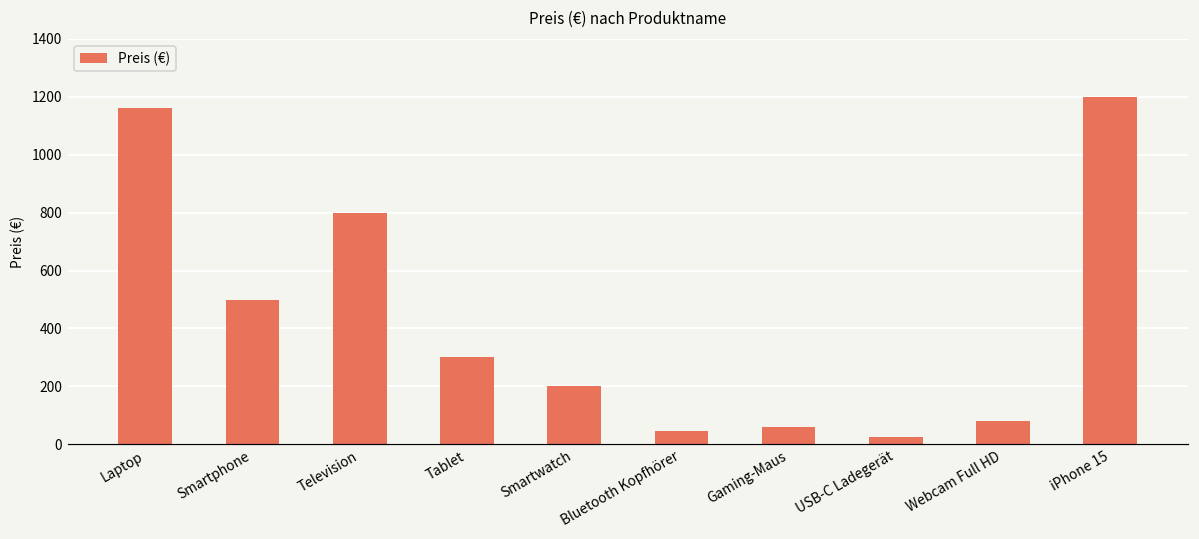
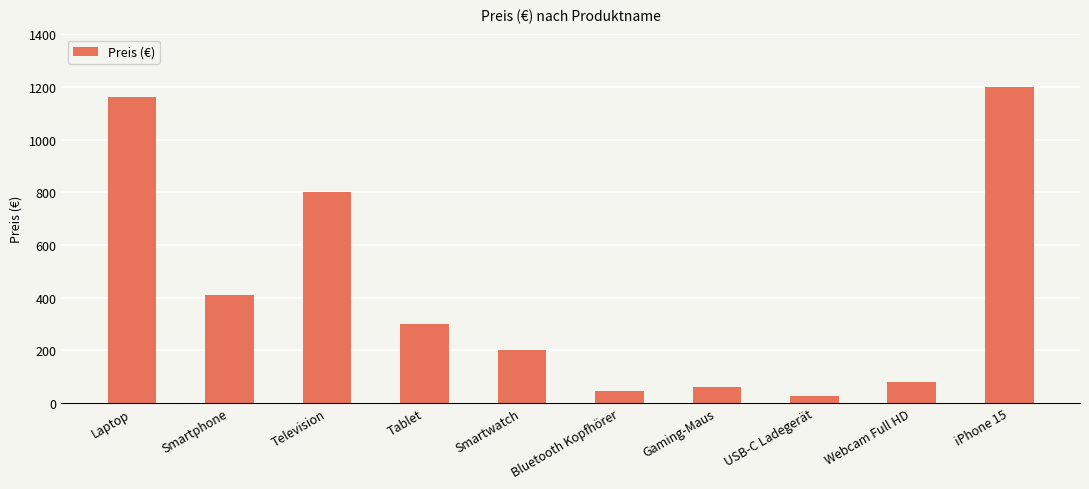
Smartphone: 500 -> 410
